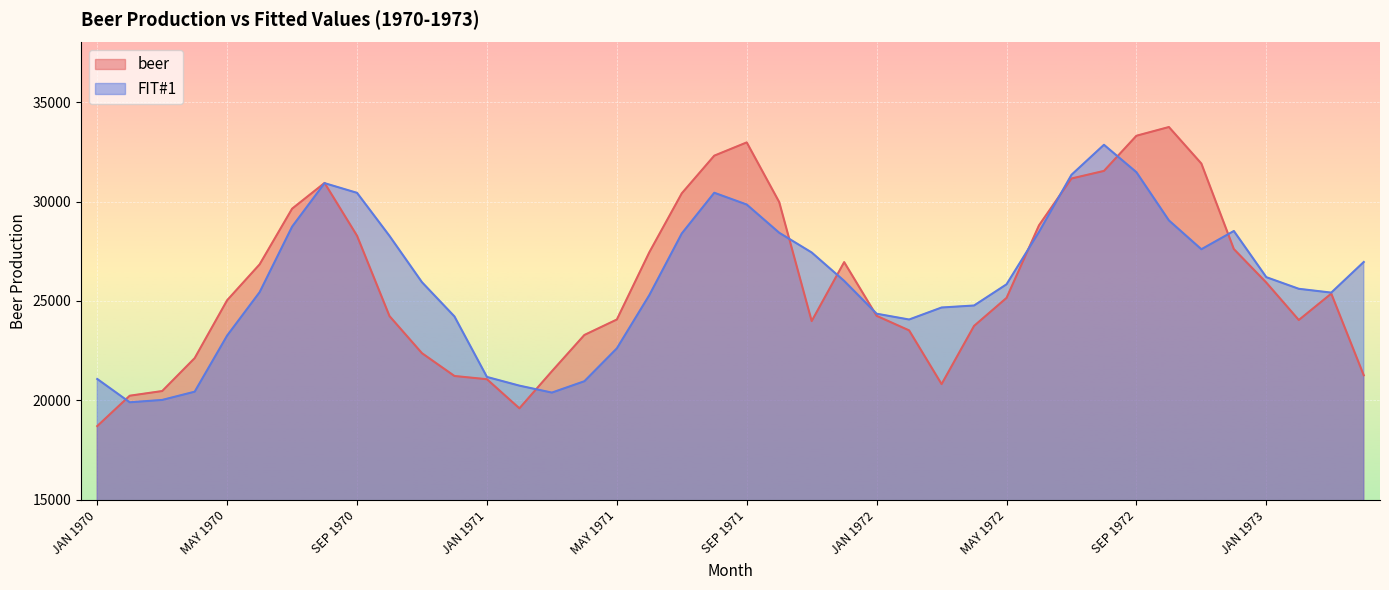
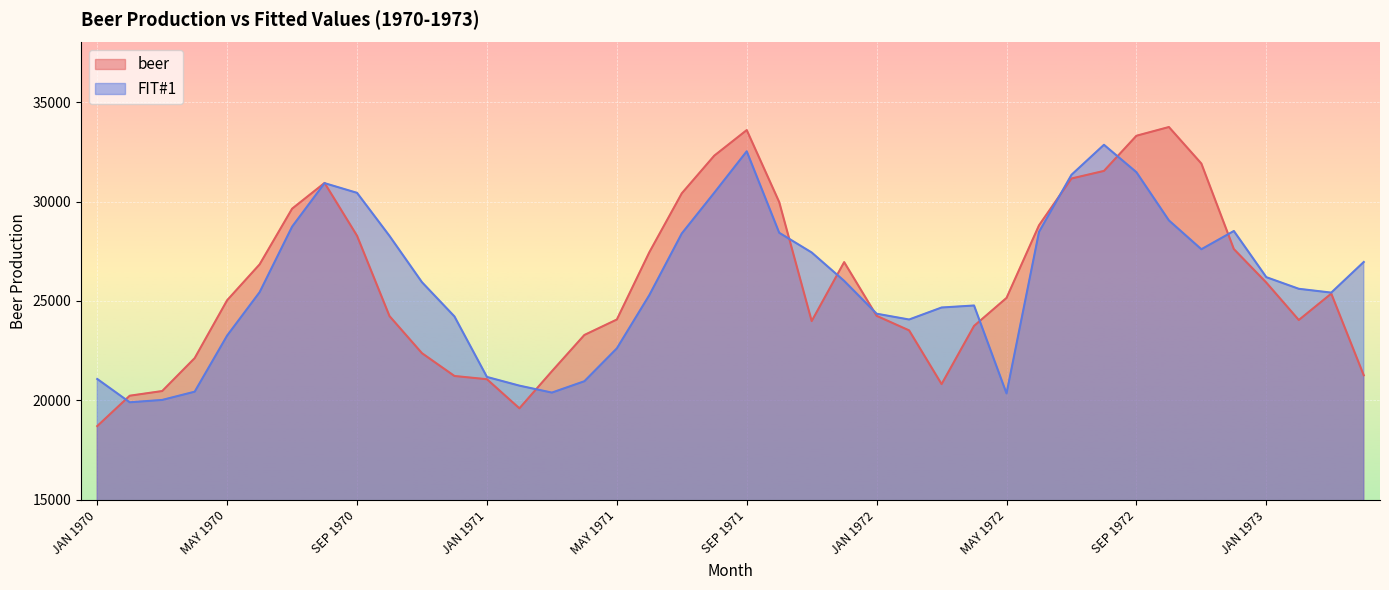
beer, SEP 1971: 33000 -> 33600
FIT#1, SEP 1971: 29800 -> 32500
FIT#1, MAY 1972: 25800 -> 20300
